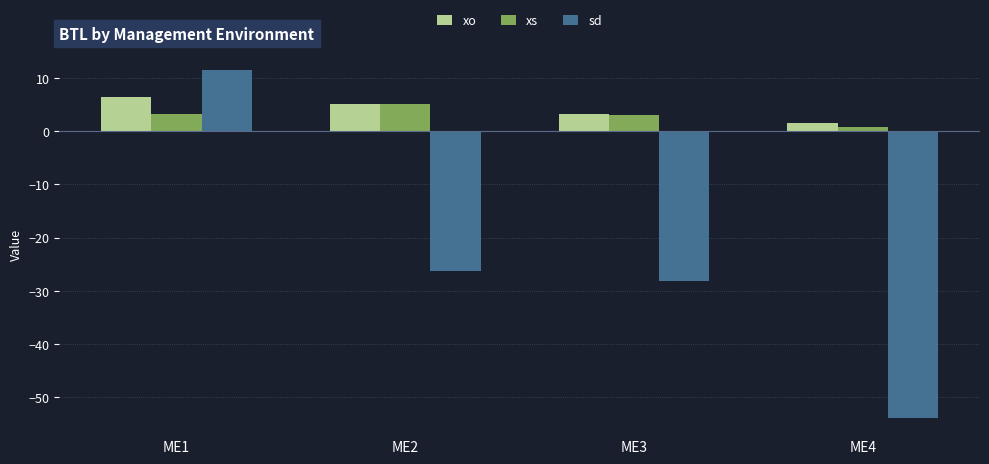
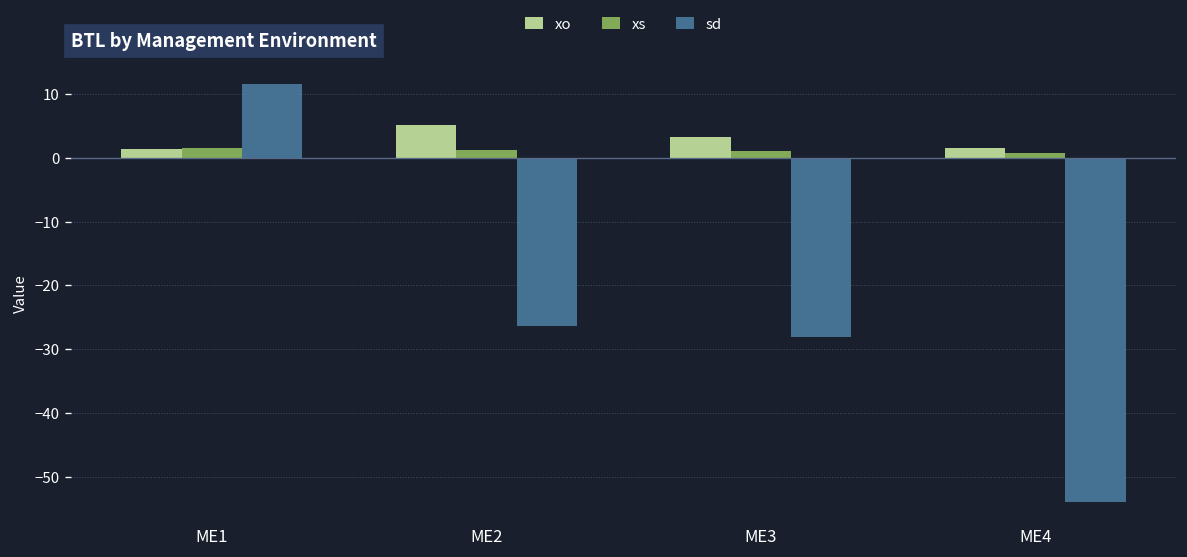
xo, ME1: 6 -> 1
xs, ME1: 3 -> 2
xs, ME2: 5 -> 1
xs, ME3: 3 -> 1
